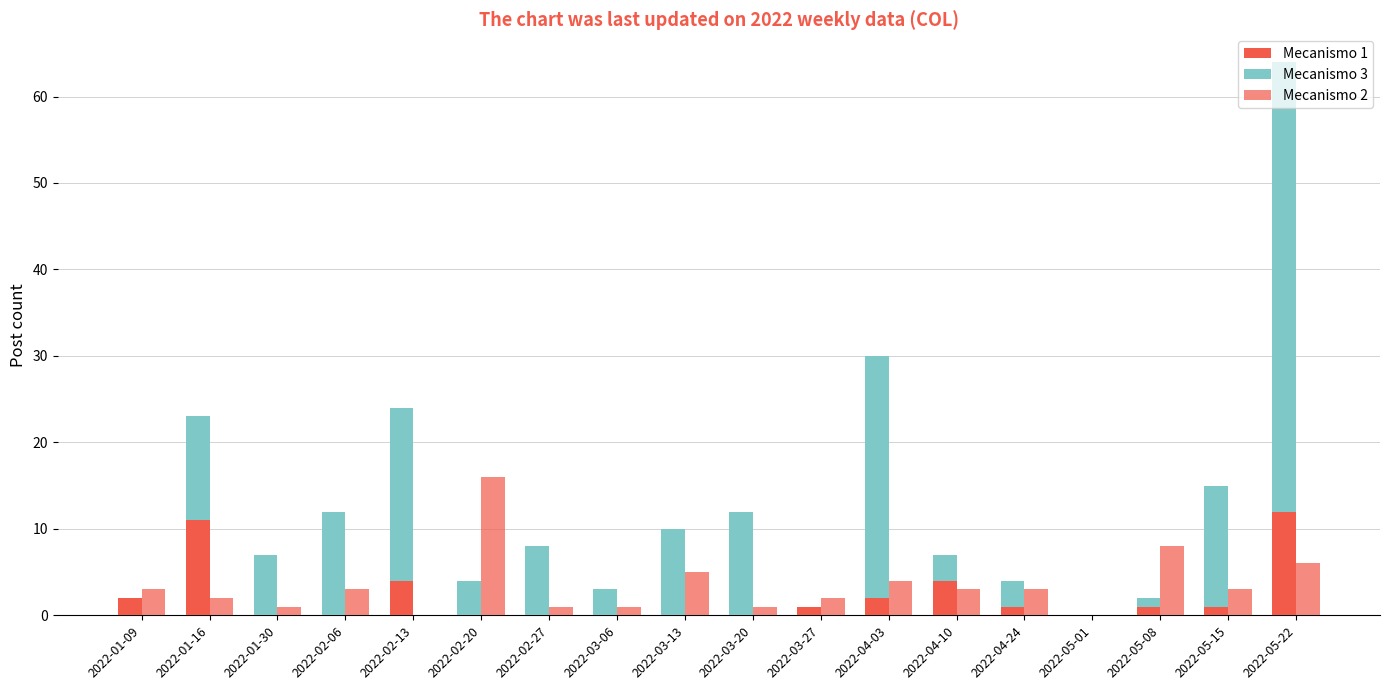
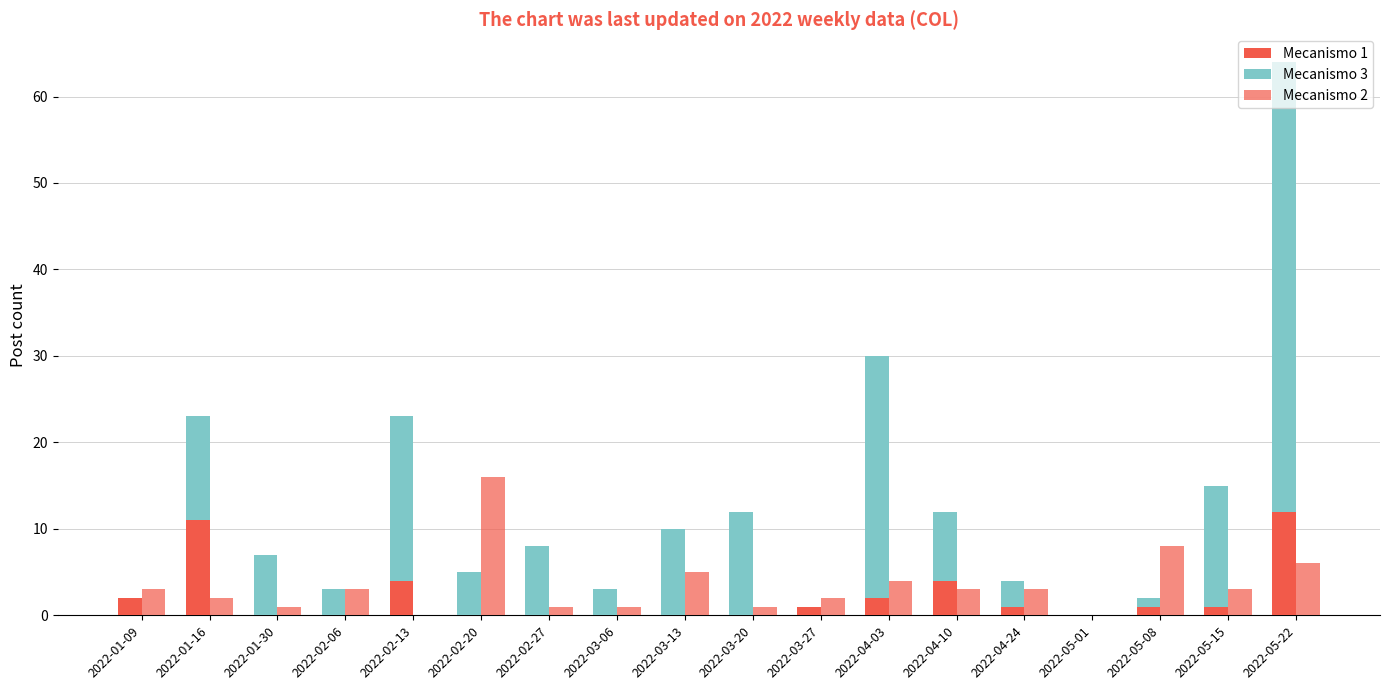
Mecanismo 3, 2022-02-06: 12 -> 3
Mecanismo 3, 2022-02-13: 20 -> 19
Mecanismo 3, 2022-02-20: 4 -> 5
Mecanismo 3, 2022-04-10: 3 -> 8
